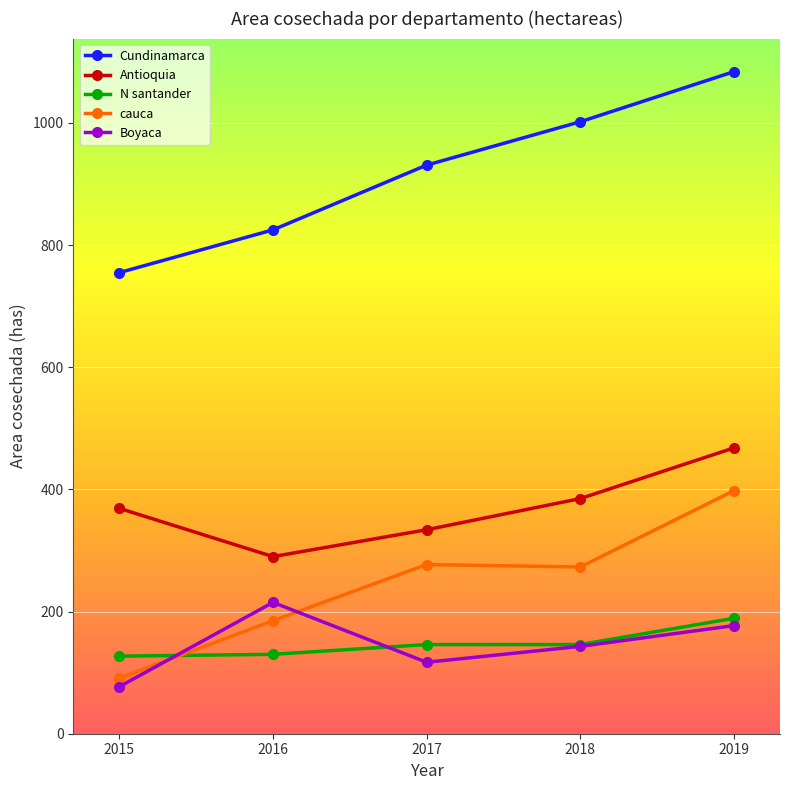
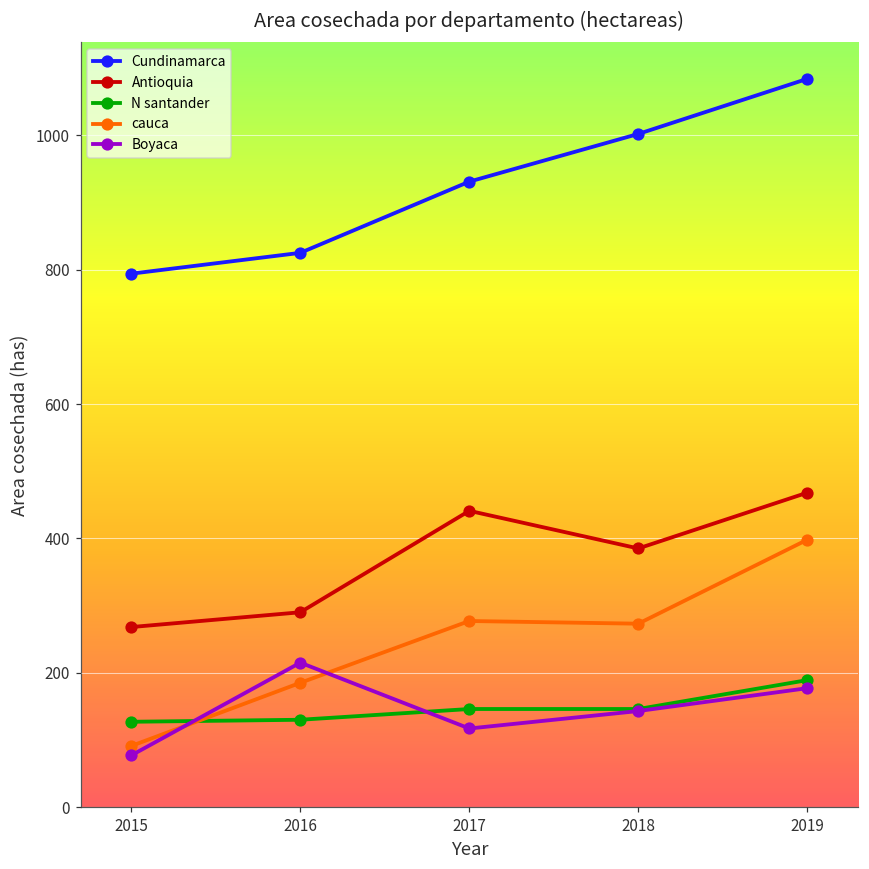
Cundinamarca, 2015: 760 -> 790
Antioquia, 2015: 370 -> 270
Antioquia, 2017: 330 -> 440
